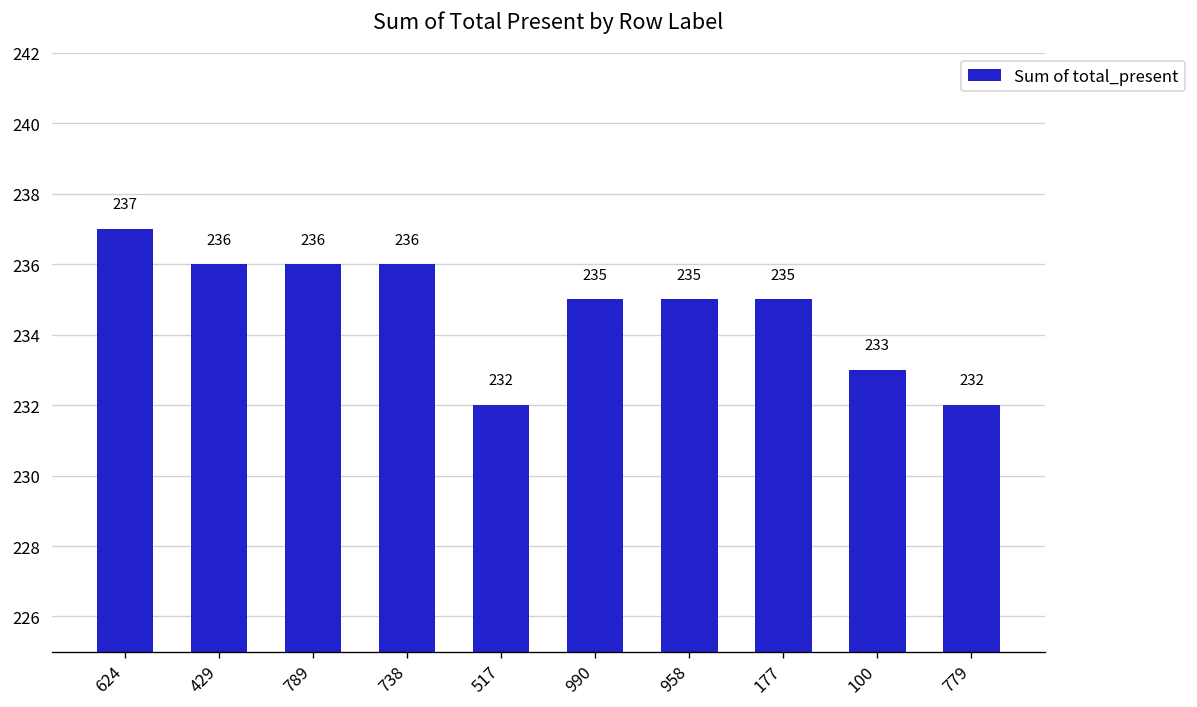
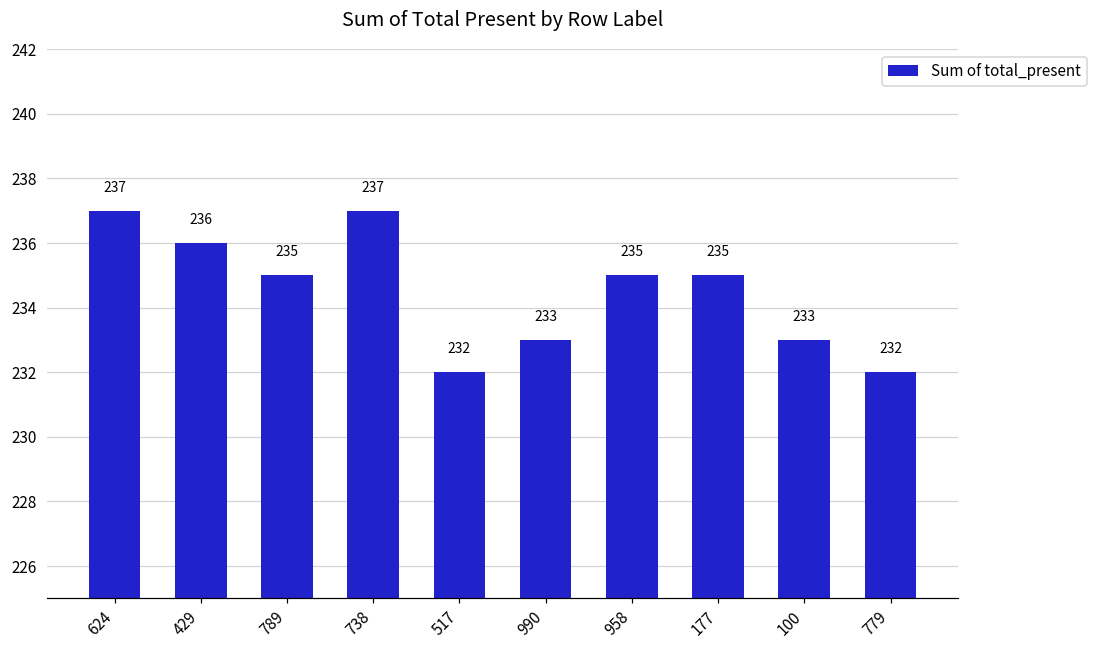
789: 236 -> 235
738: 236 -> 237
990: 235 -> 233
